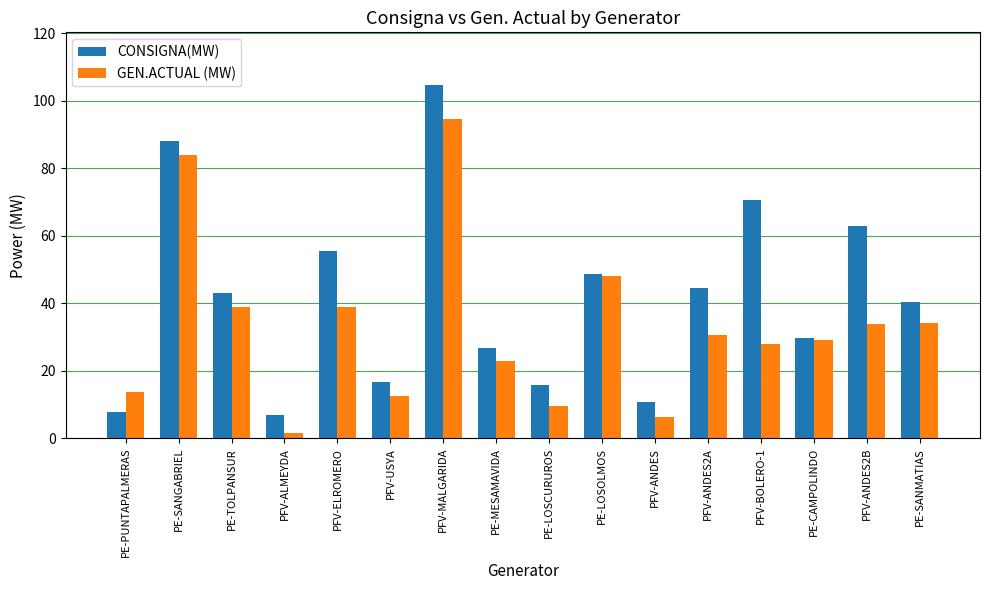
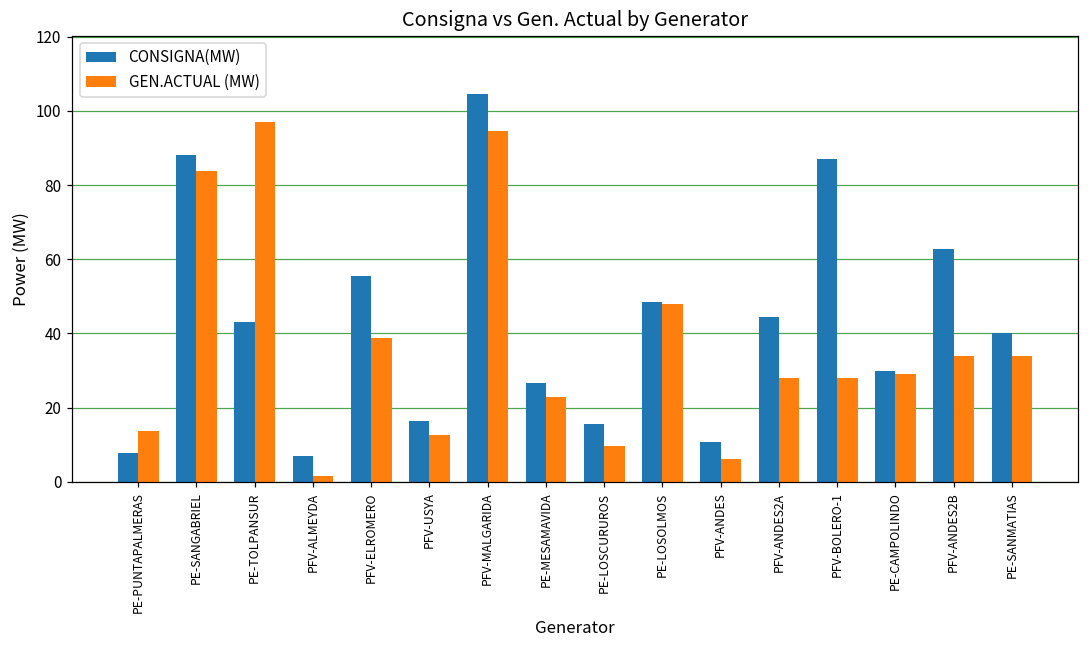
GEN.ACTUAL (MW), PE-TOLPANSUR: 39 -> 97
GEN.ACTUAL (MW), PFV-ANDES2A: 31 -> 28
CONSIGNA(MW), PFV-BOLERO-1: 71 -> 87
